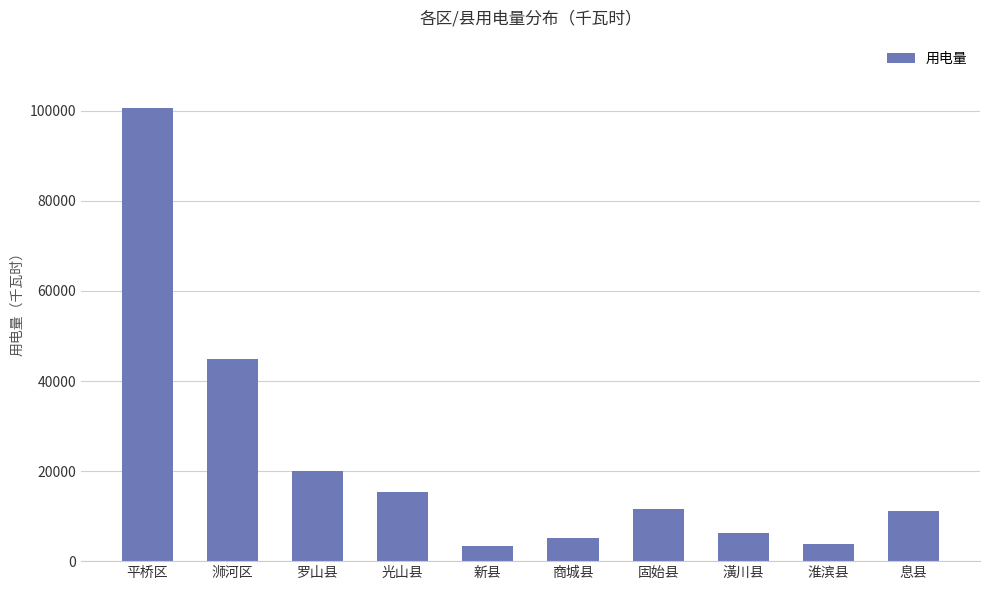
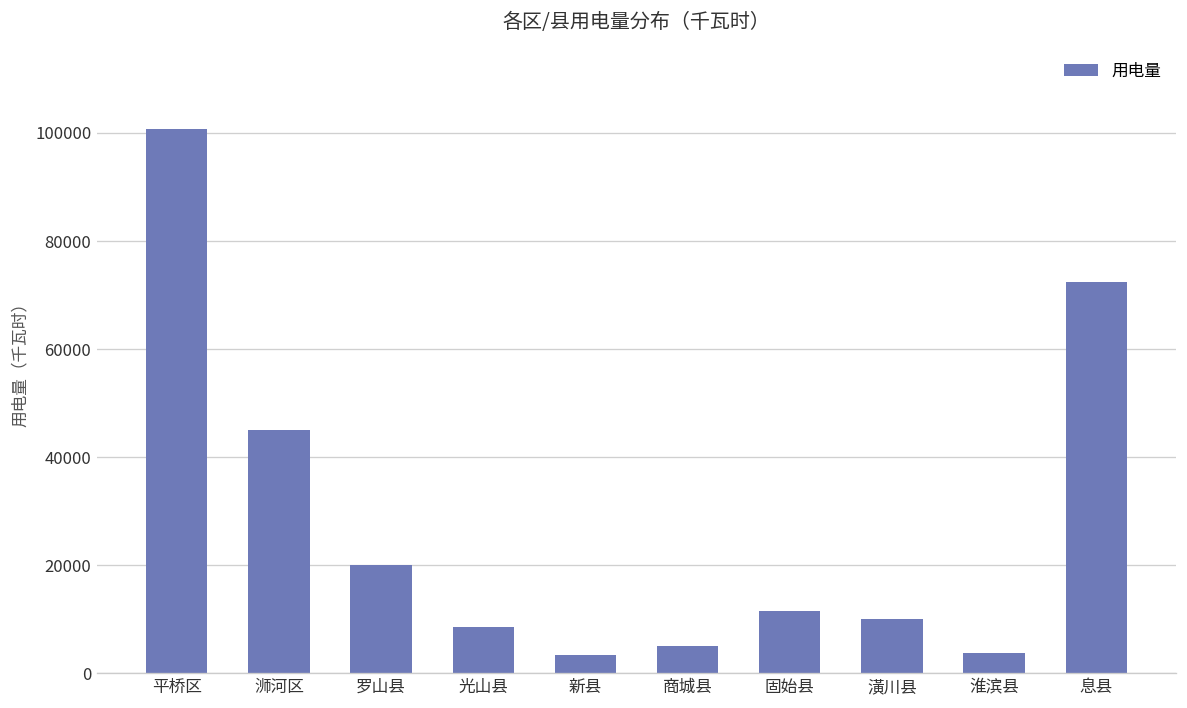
光山县: 15000 -> 9000
潢川县: 6000 -> 10000
息县: 11000 -> 73000
